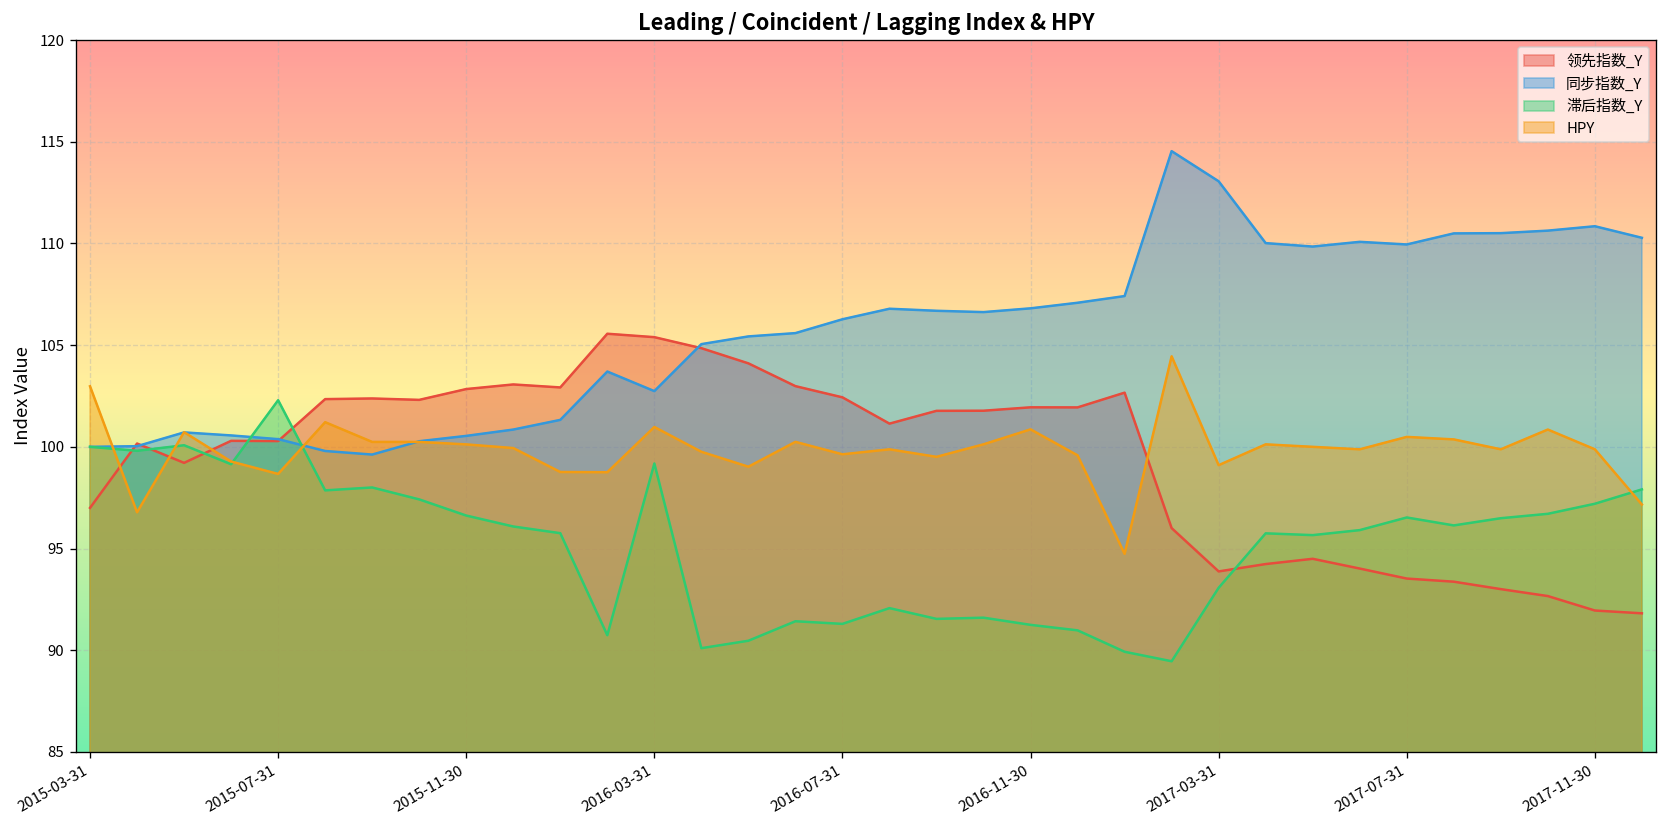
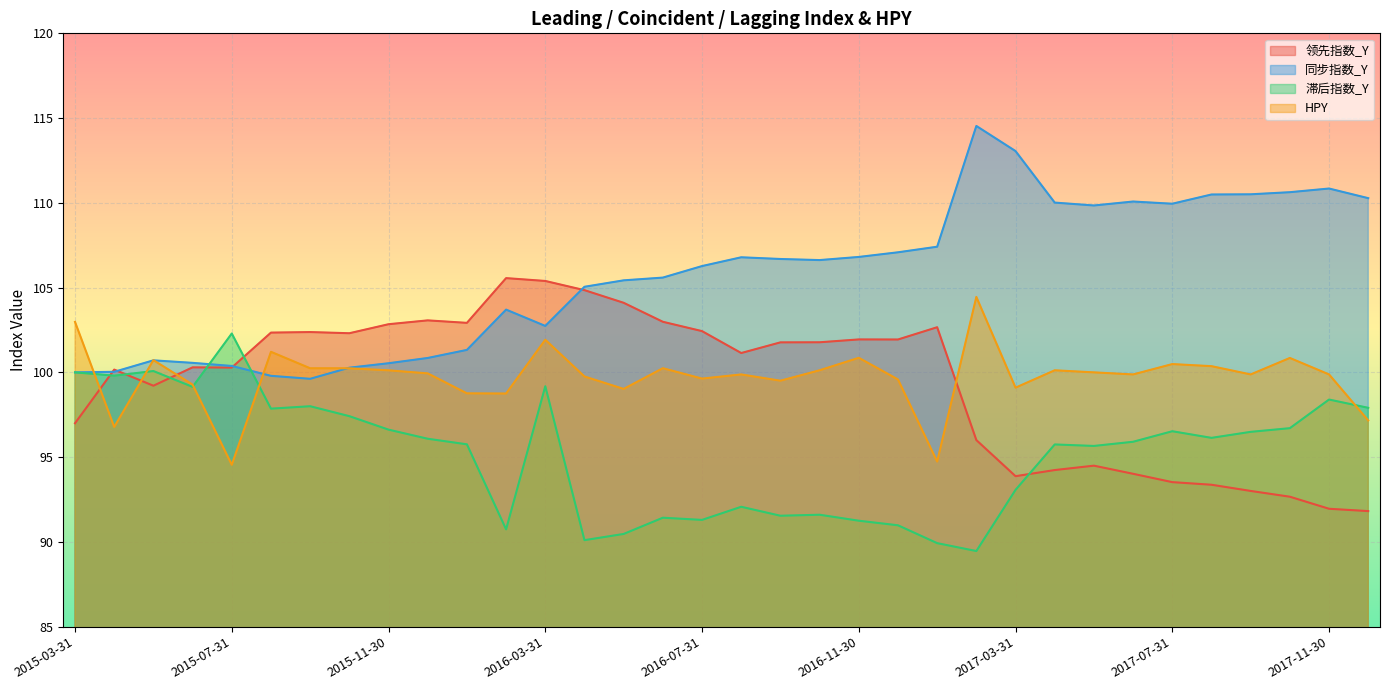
HPY, 2015-07-31: 98.7 -> 94.5
HPY, 2016-03-31: 101.0 -> 101.9
滞后指数_Y, 2017-11-30: 97.2 -> 98.4
